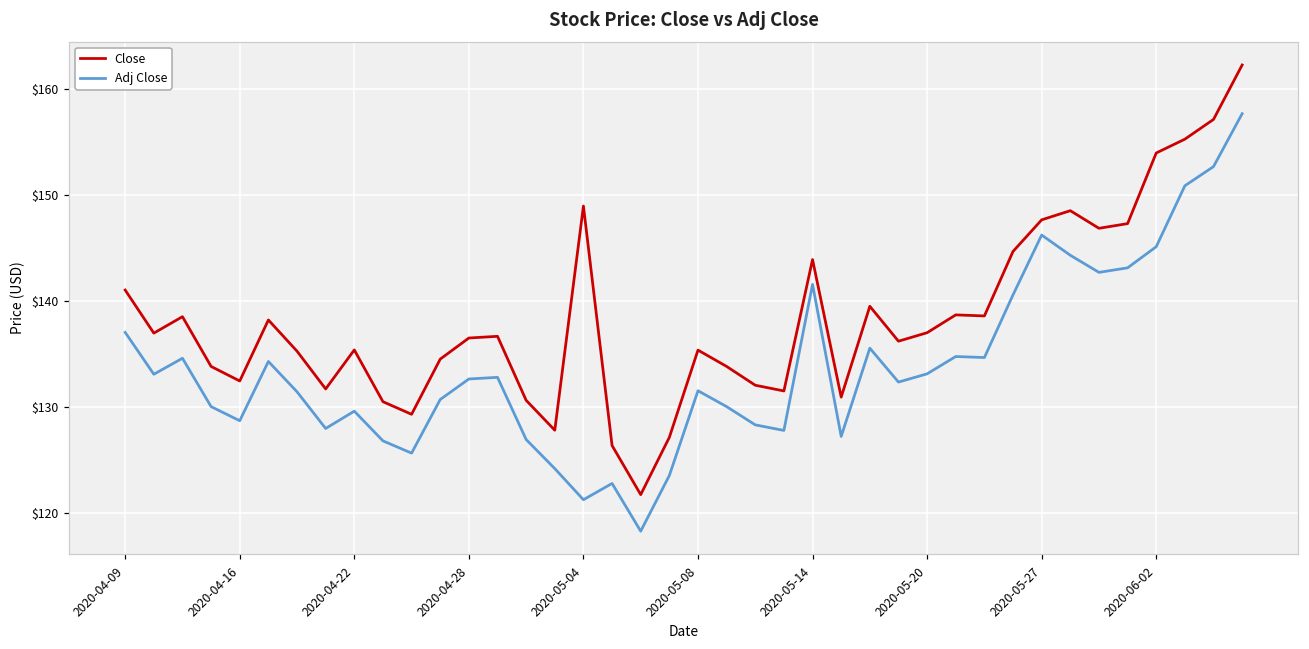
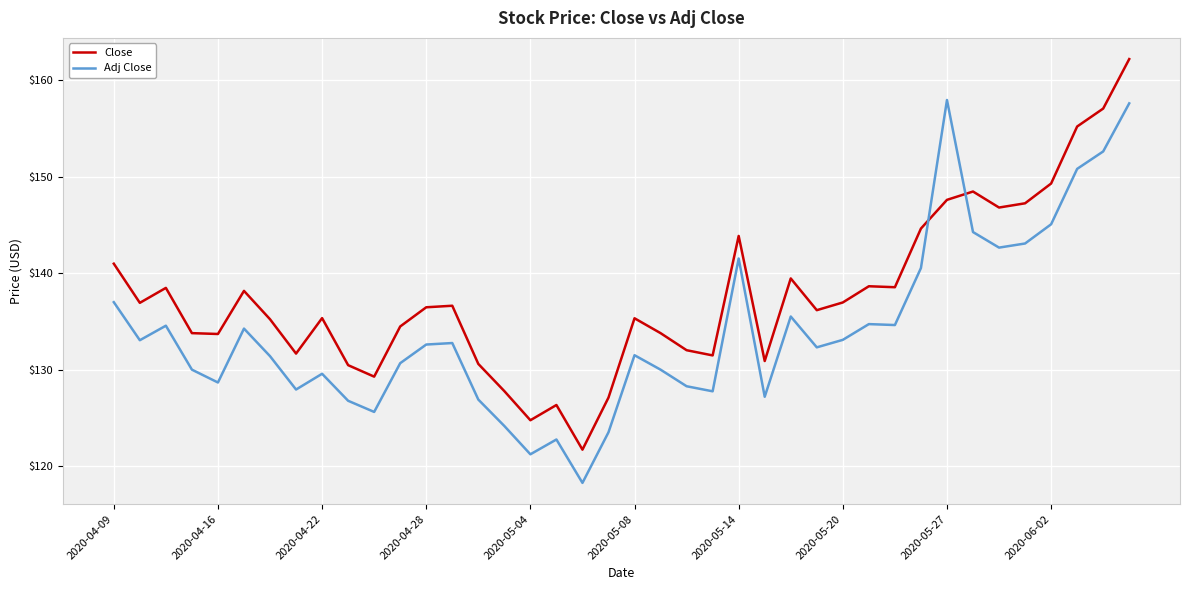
Close, 2020-04-16: $132 -> $134
Close, 2020-05-04: $149 -> $125
Adj Close, 2020-05-27: $146 -> $158
Close, 2020-06-02: $154 -> $149
